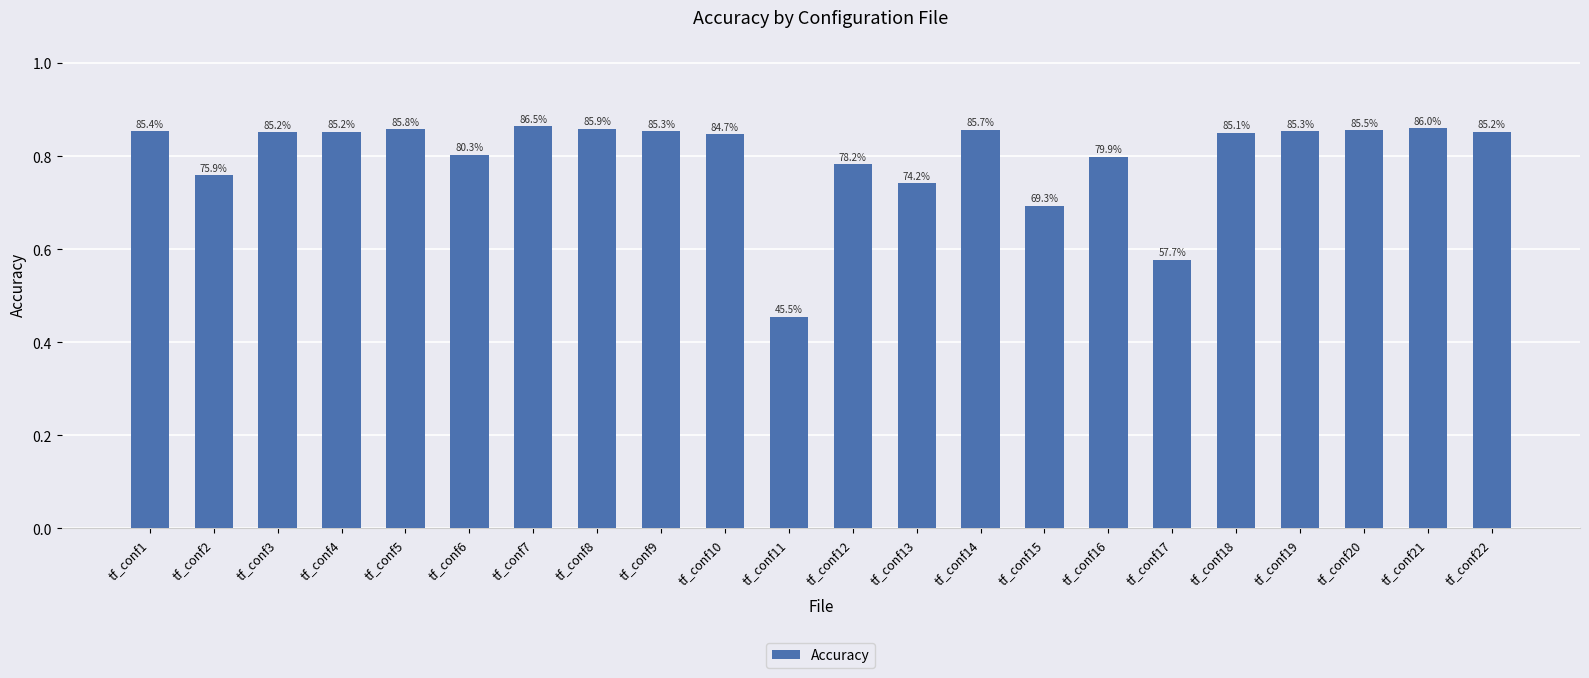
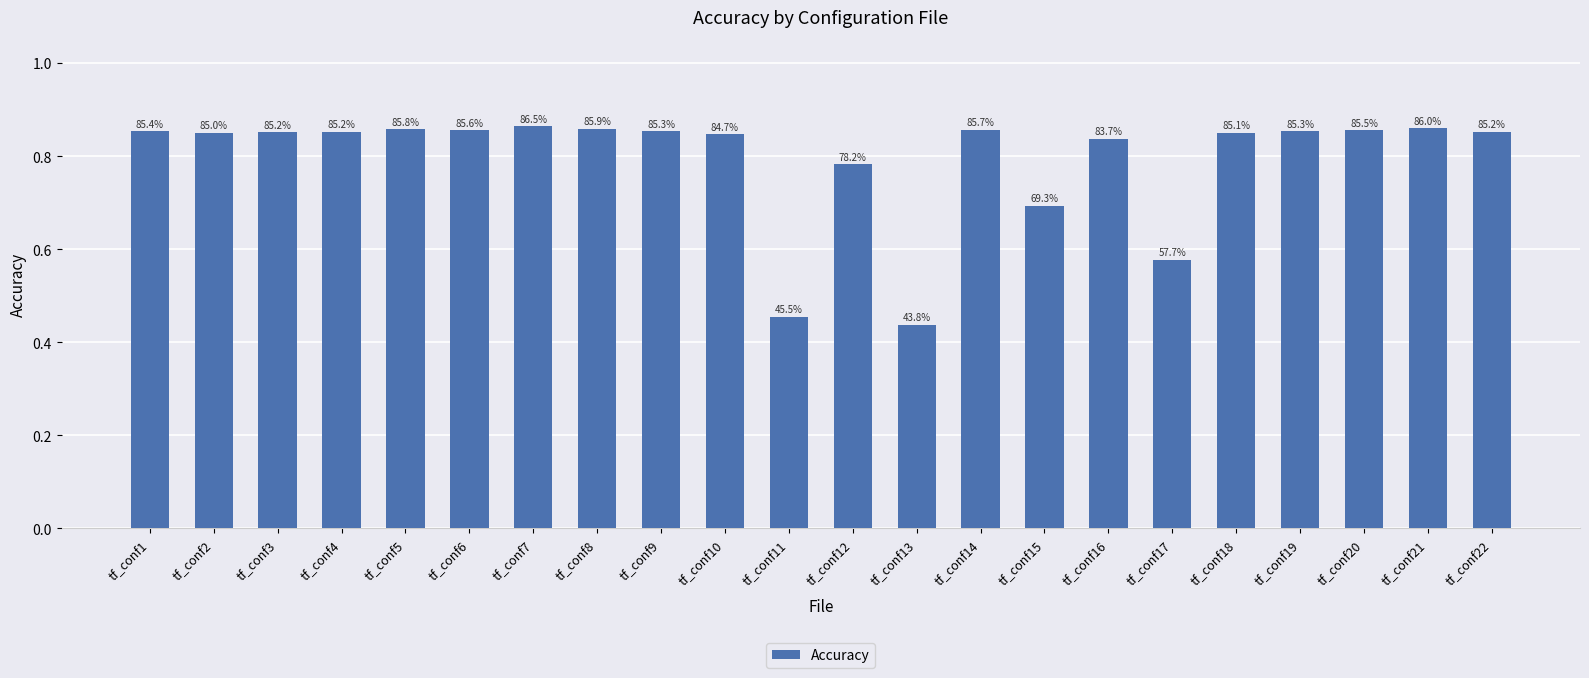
tf_conf2: 75.9% -> 85.0%
tf_conf6: 80.3% -> 85.6%
tf_conf13: 74.2% -> 43.8%
tf_conf16: 79.9% -> 83.7%
